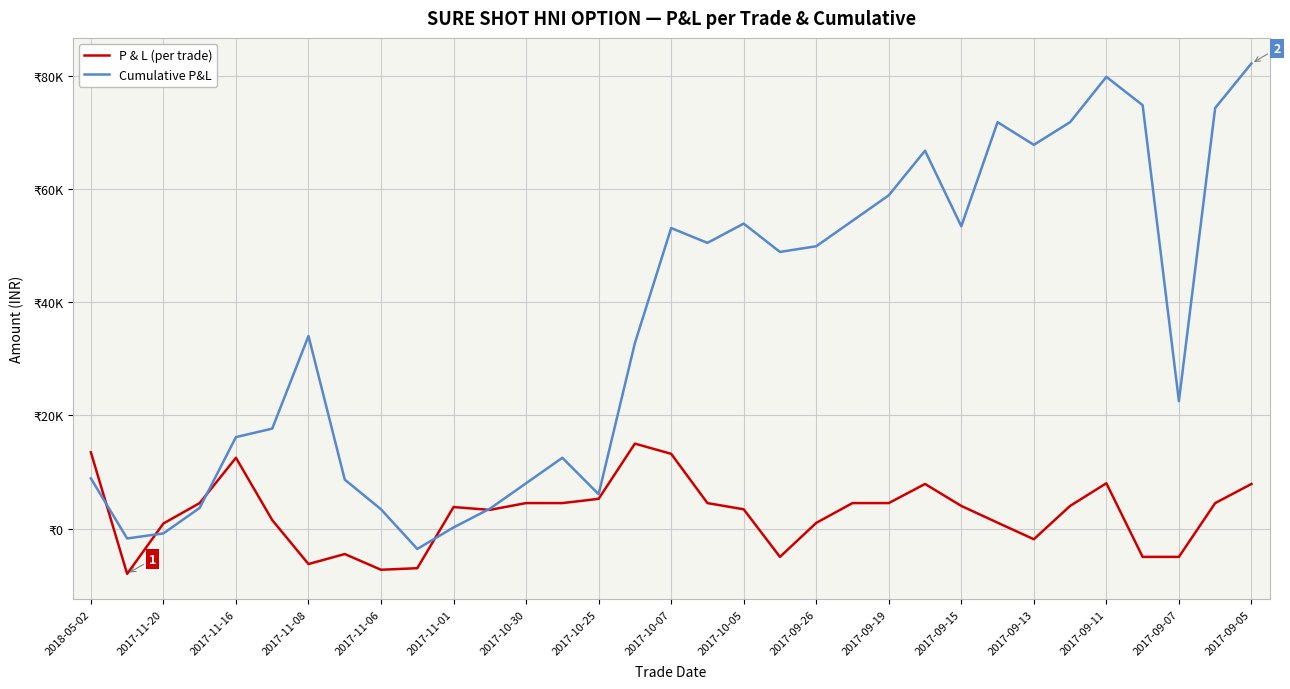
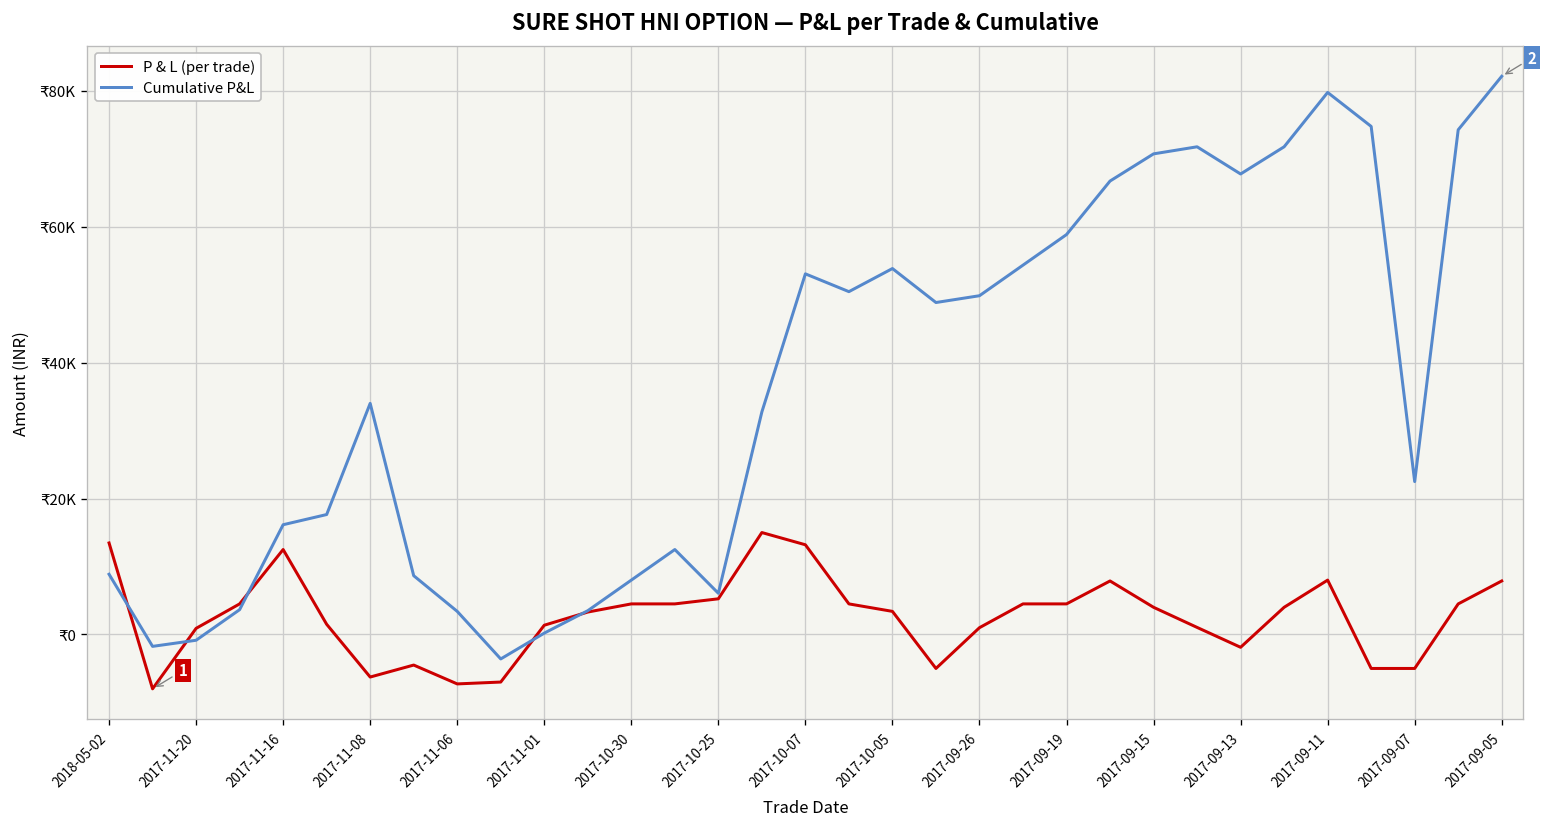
P & L (per trade), 2017-11-01: ₹4000 -> ₹1000
Cumulative P&L, 2017-09-15: ₹53000 -> ₹71000
